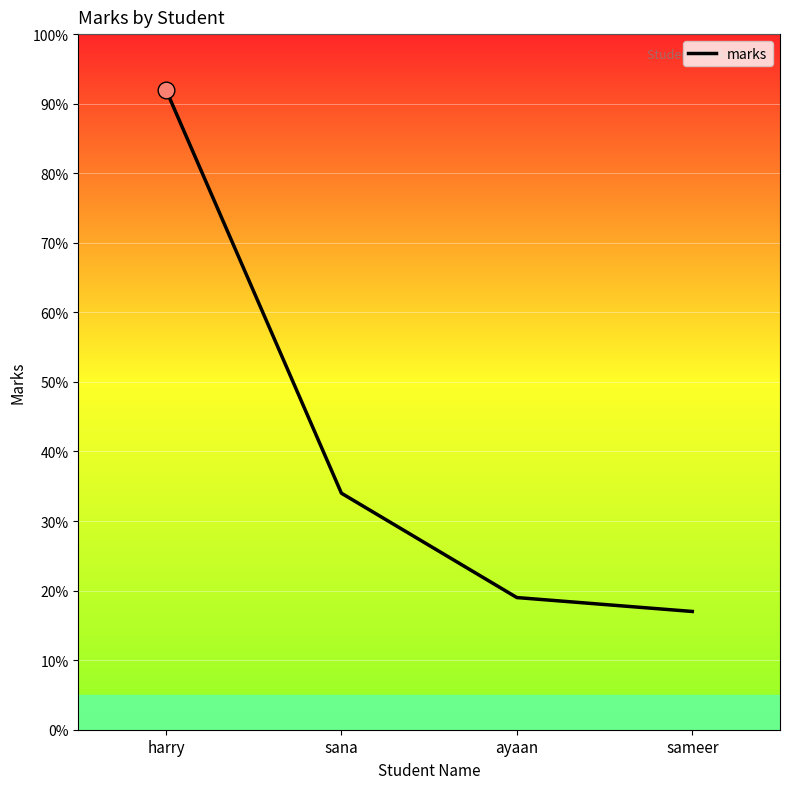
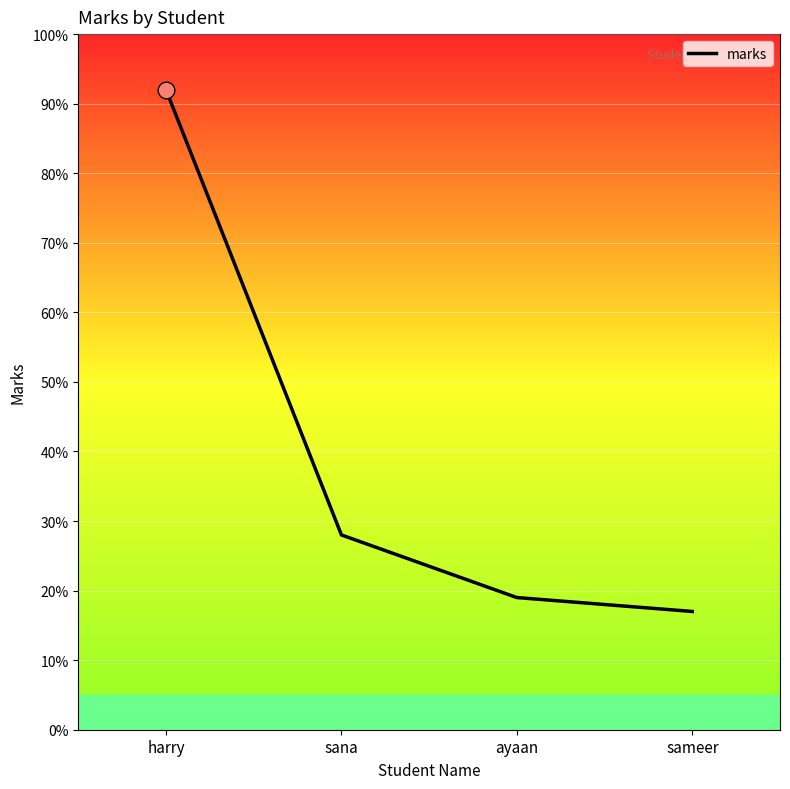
marks, sana: 34% -> 28%
